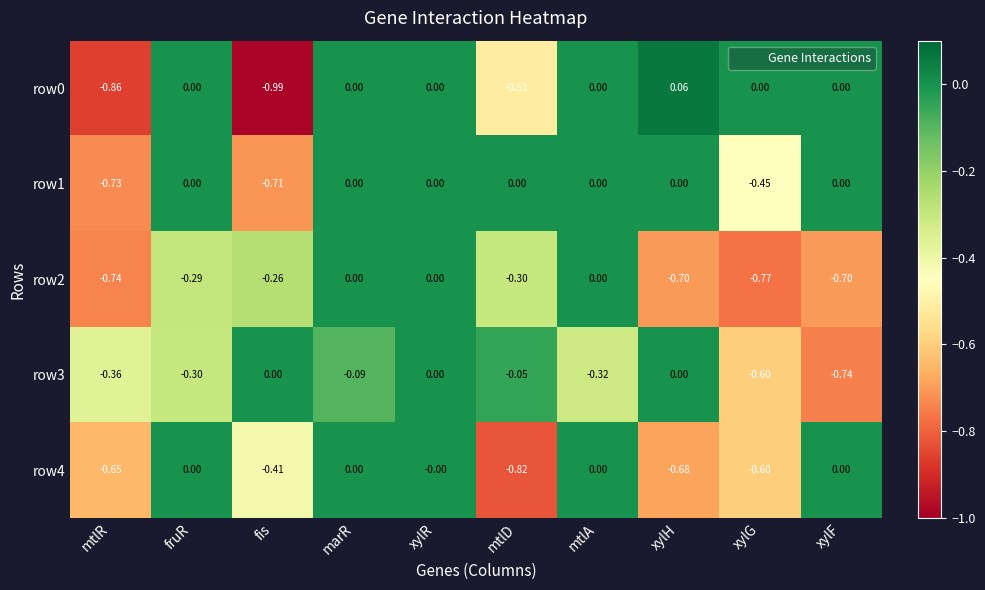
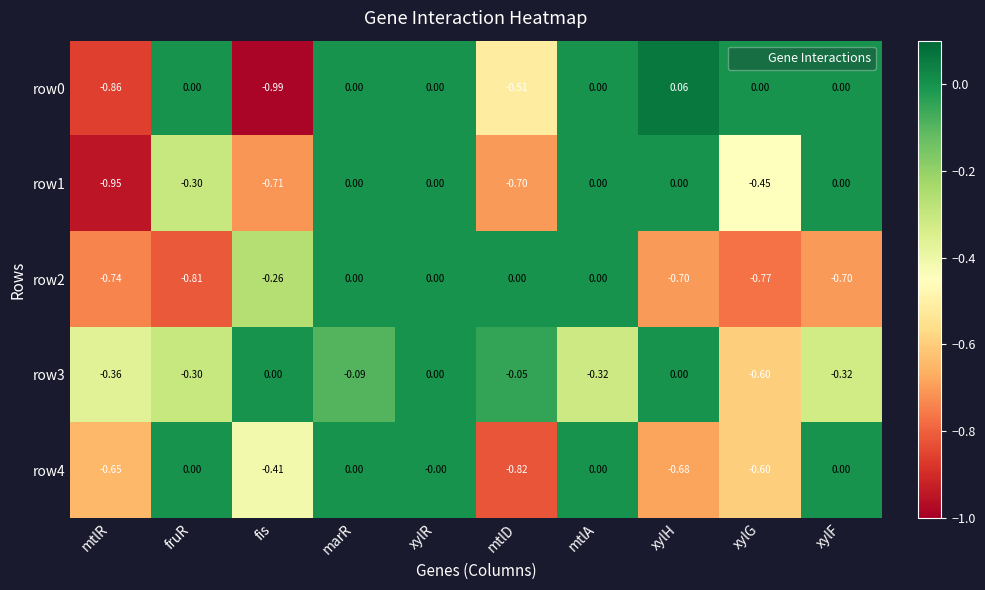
row1, mtlR: -0.73 -> -0.95
row1, fruR: 0.00 -> -0.30
row1, mtlD: 0.00 -> -0.70
row2, fruR: -0.29 -> -0.81
row2, mtlD: -0.30 -> 0.00
row3, xylF: -0.74 -> -0.32
